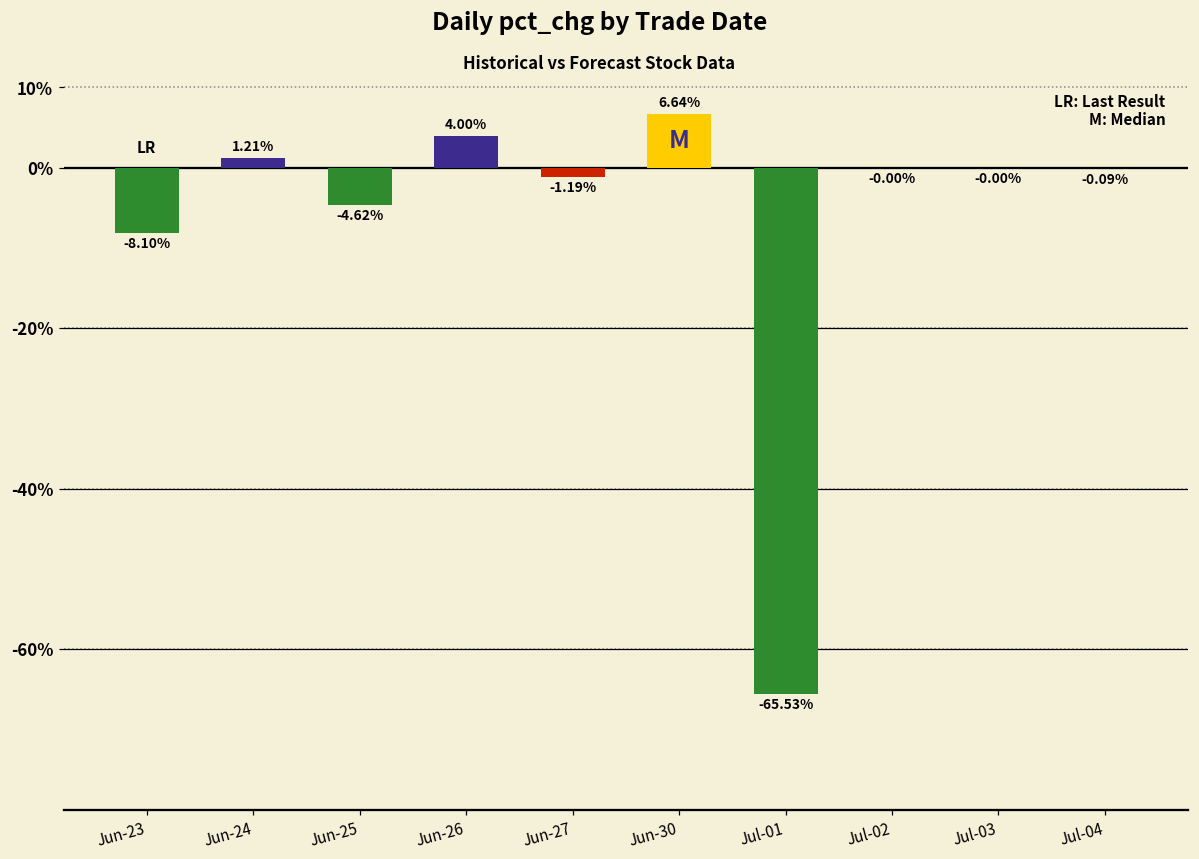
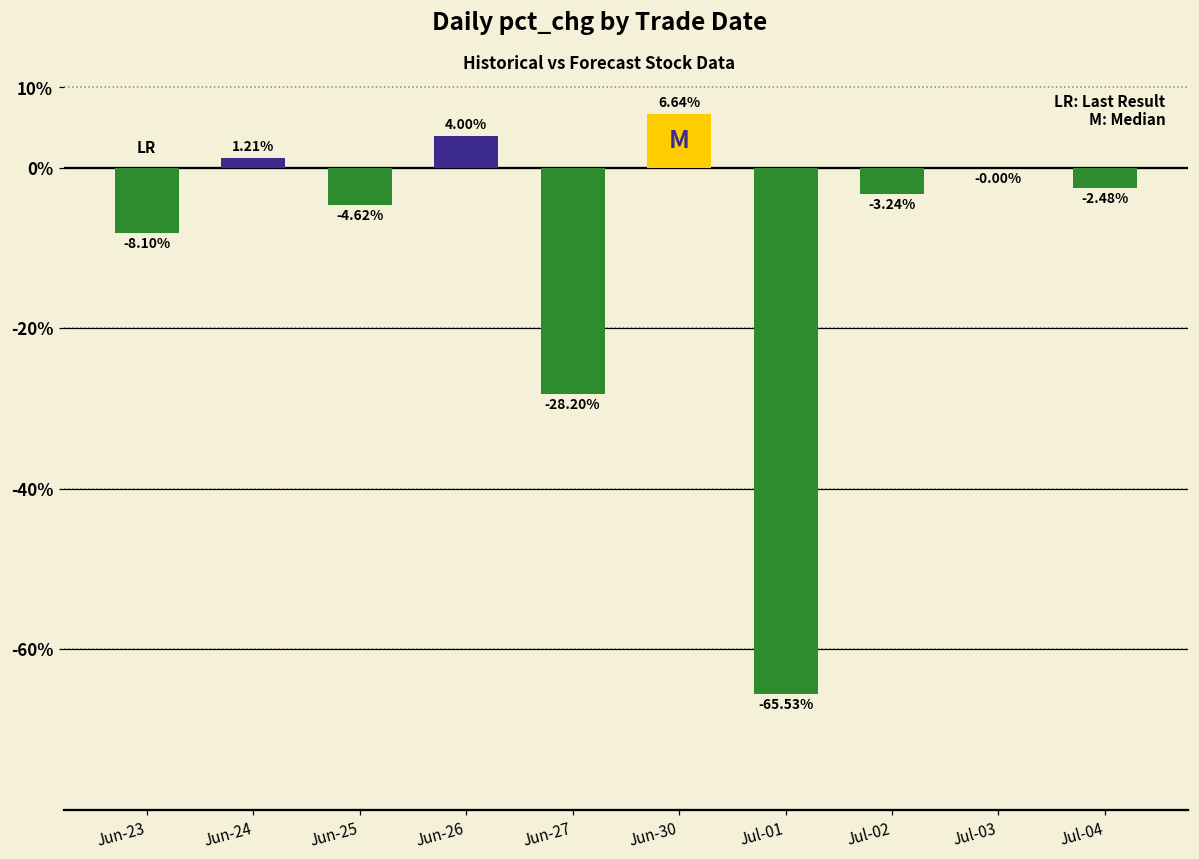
Jun-27: -1.19% -> -28.20%
Jul-02: -0.00% -> -3.24%
Jul-04: -0.09% -> -2.48%
